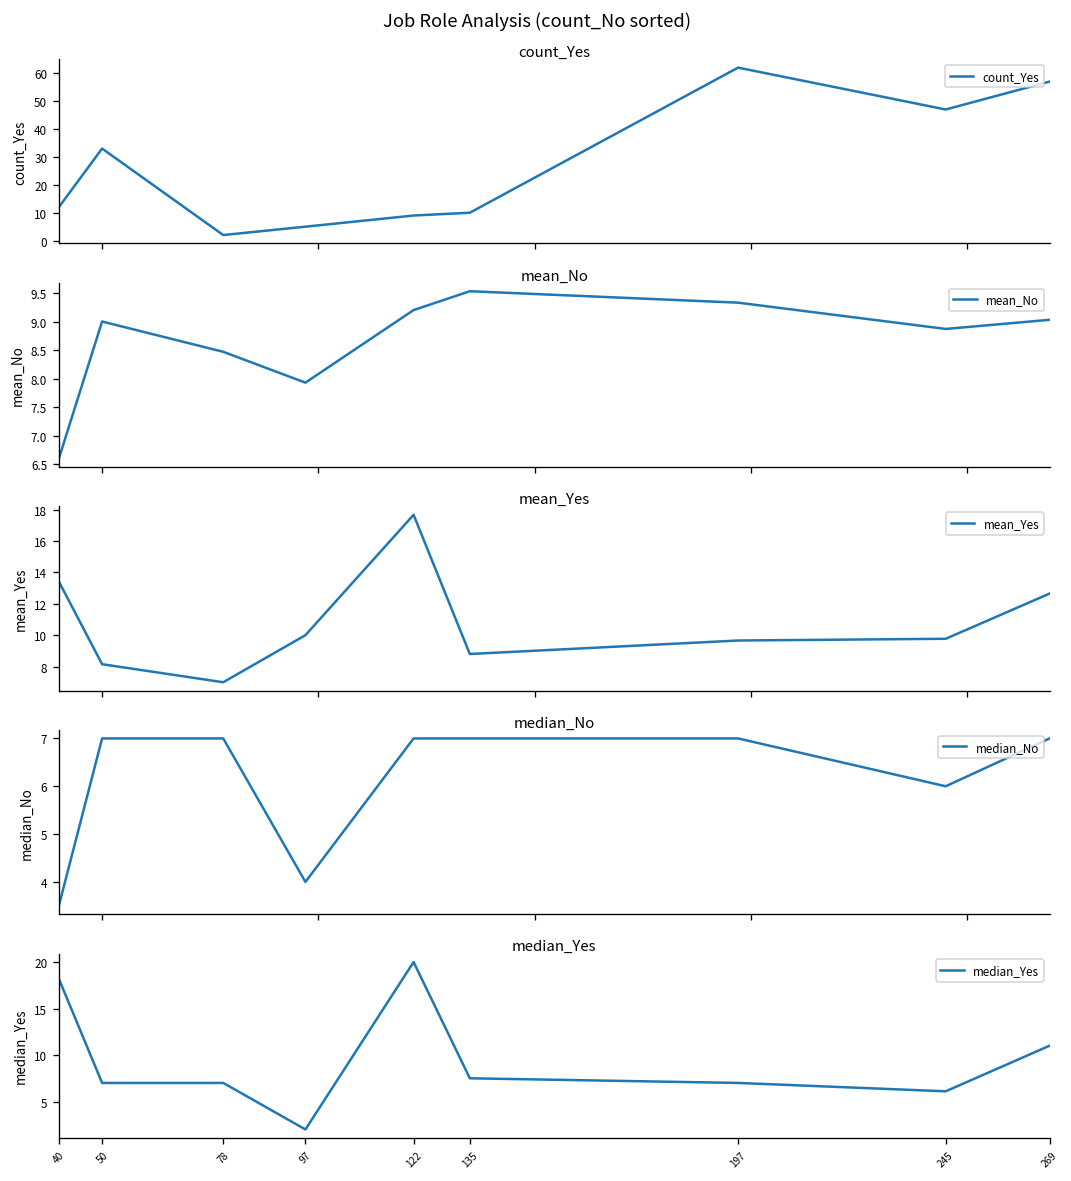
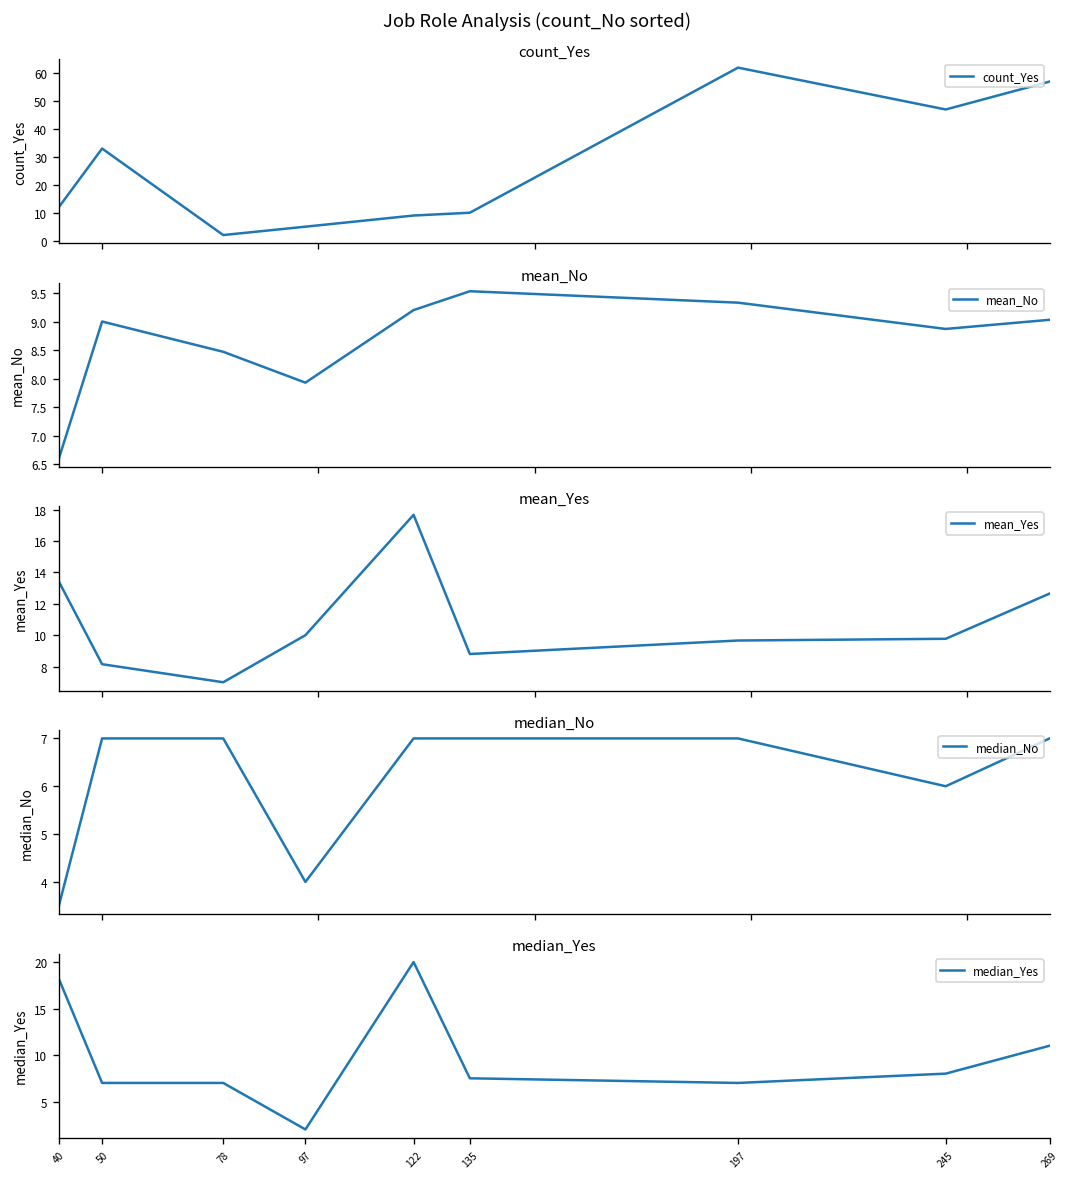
median_Yes, 245: 6 -> 8
